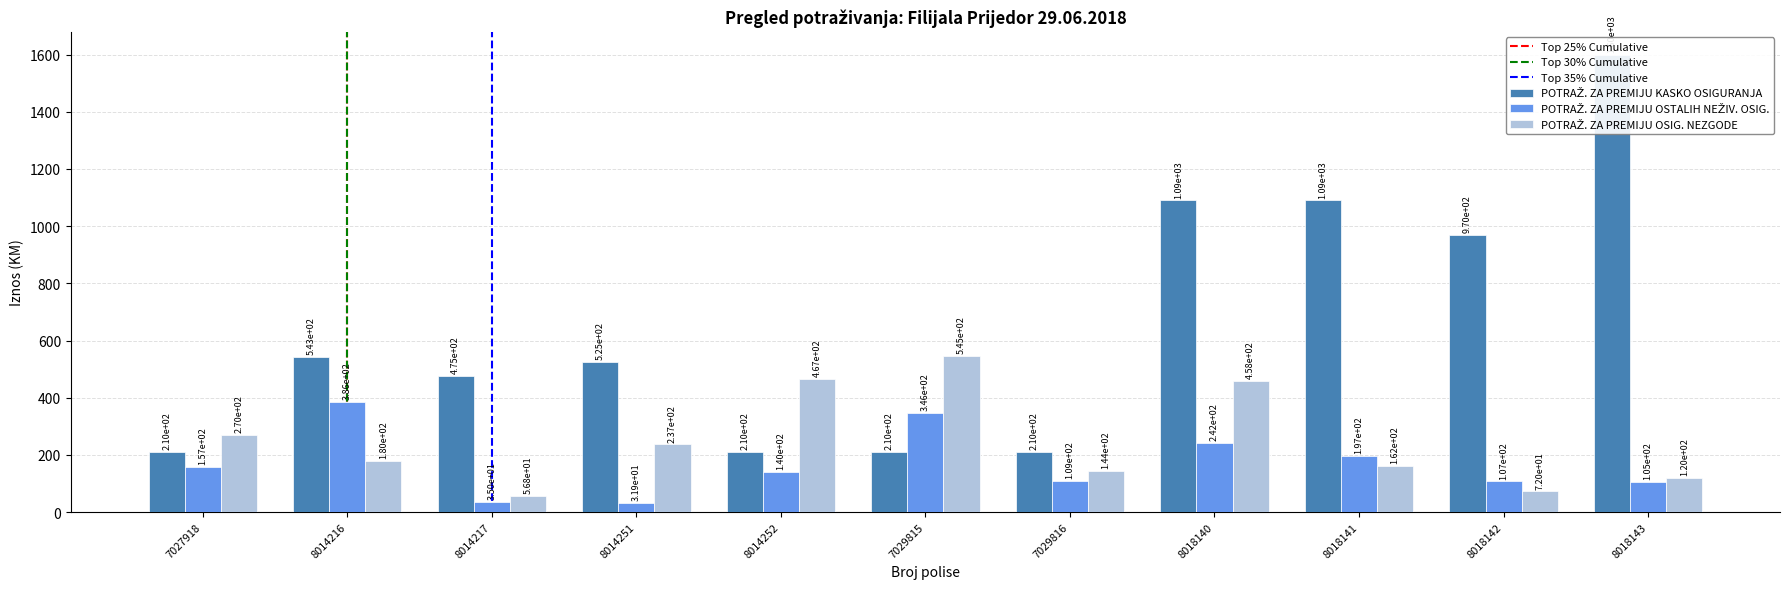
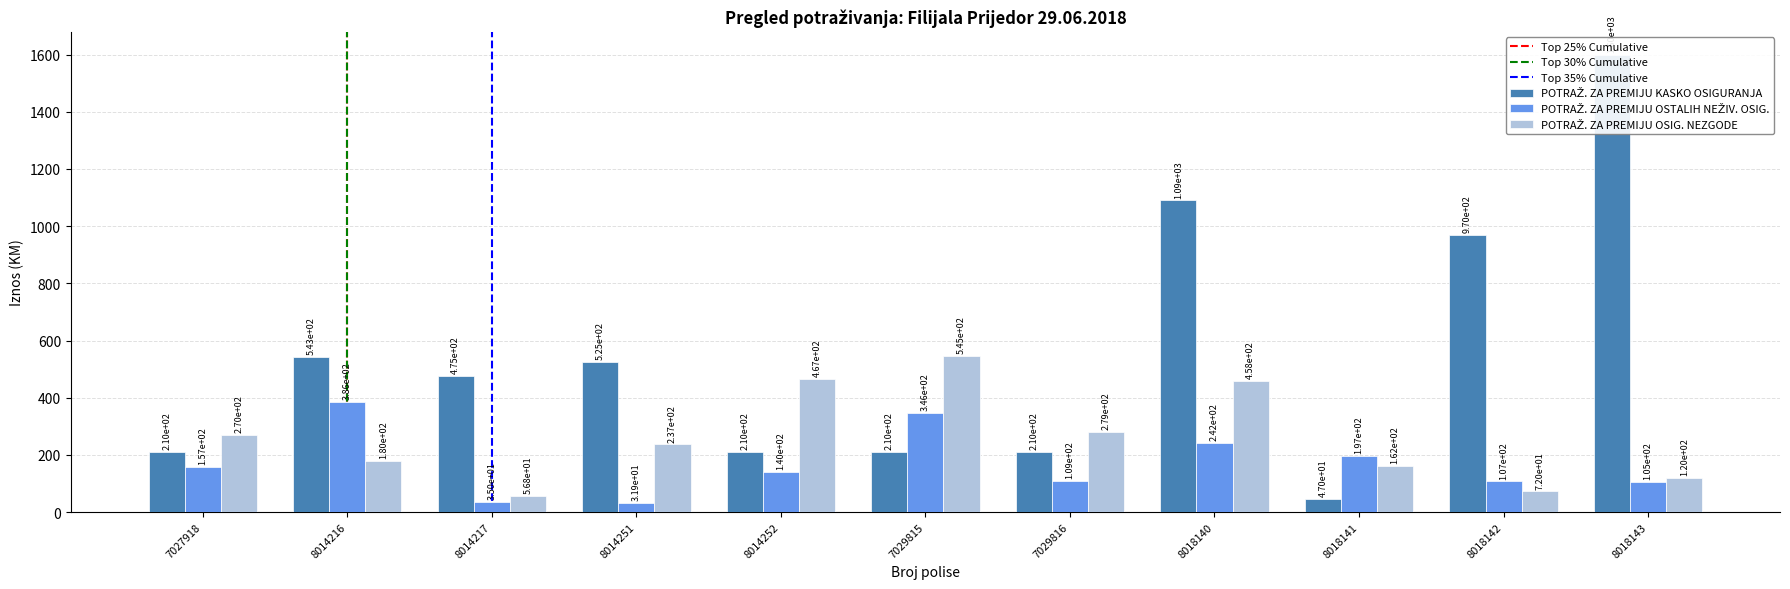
POTRAŽ. ZA PREMIJU OSIG. NEZGODE, 7029816: 1.44e+02 -> 2.79e+02
POTRAŽ. ZA PREMIJU KASKO OSIGURANJA, 8018141: 1.09e+03 -> 4.70e+01
